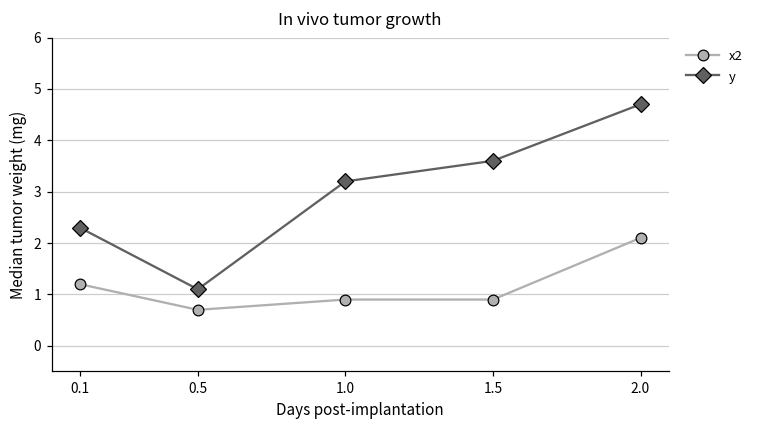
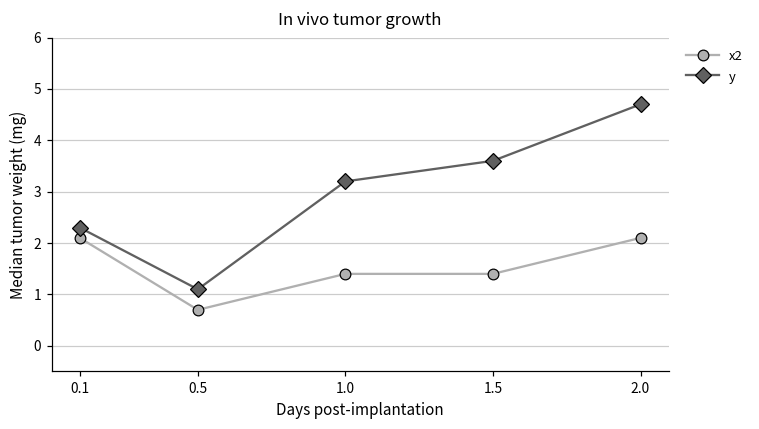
x2, 0.1: 1.2 -> 2.1
x2, 1.0: 0.9 -> 1.4
x2, 1.5: 0.9 -> 1.4
